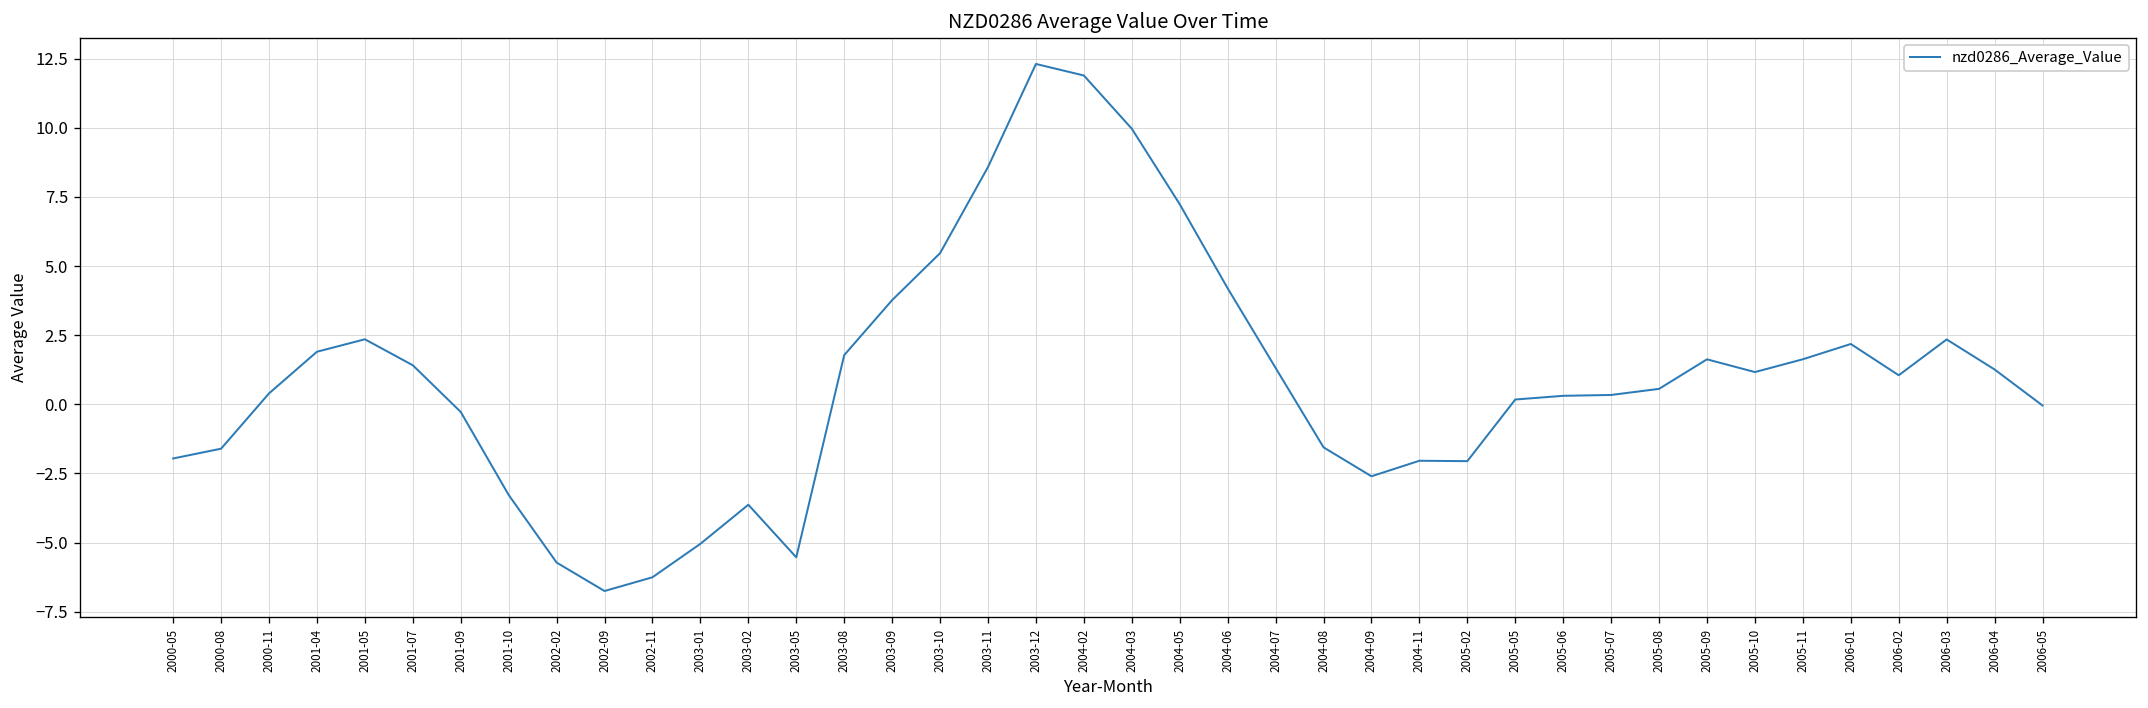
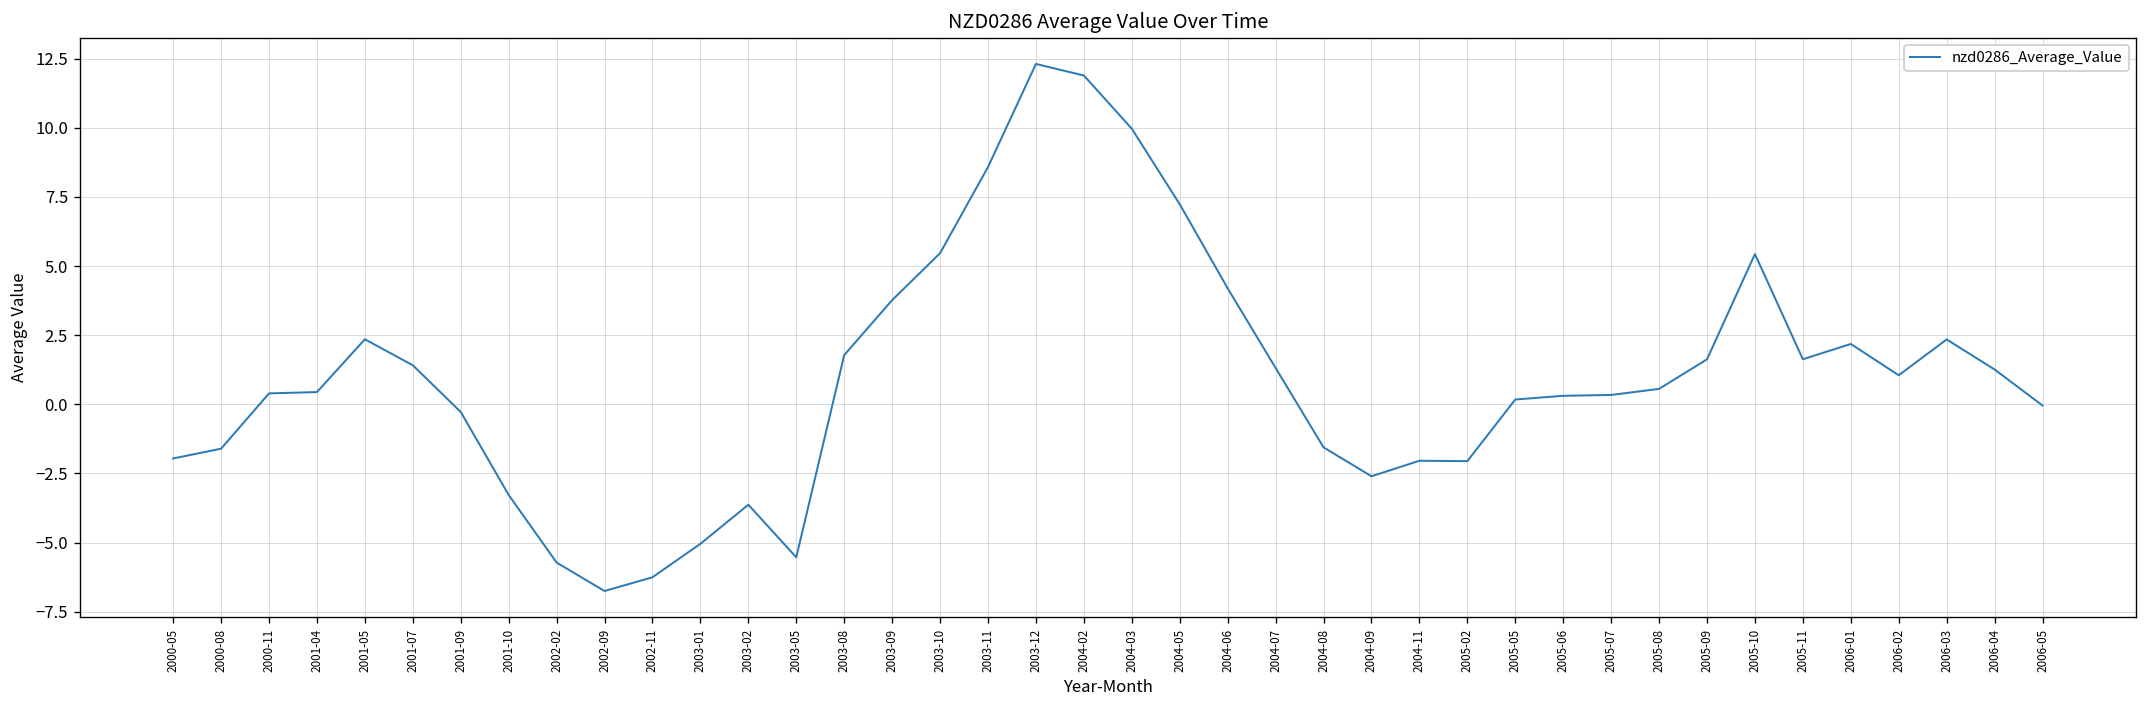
2001-04: 1.9 -> 0.4
2005-10: 1.2 -> 5.4
